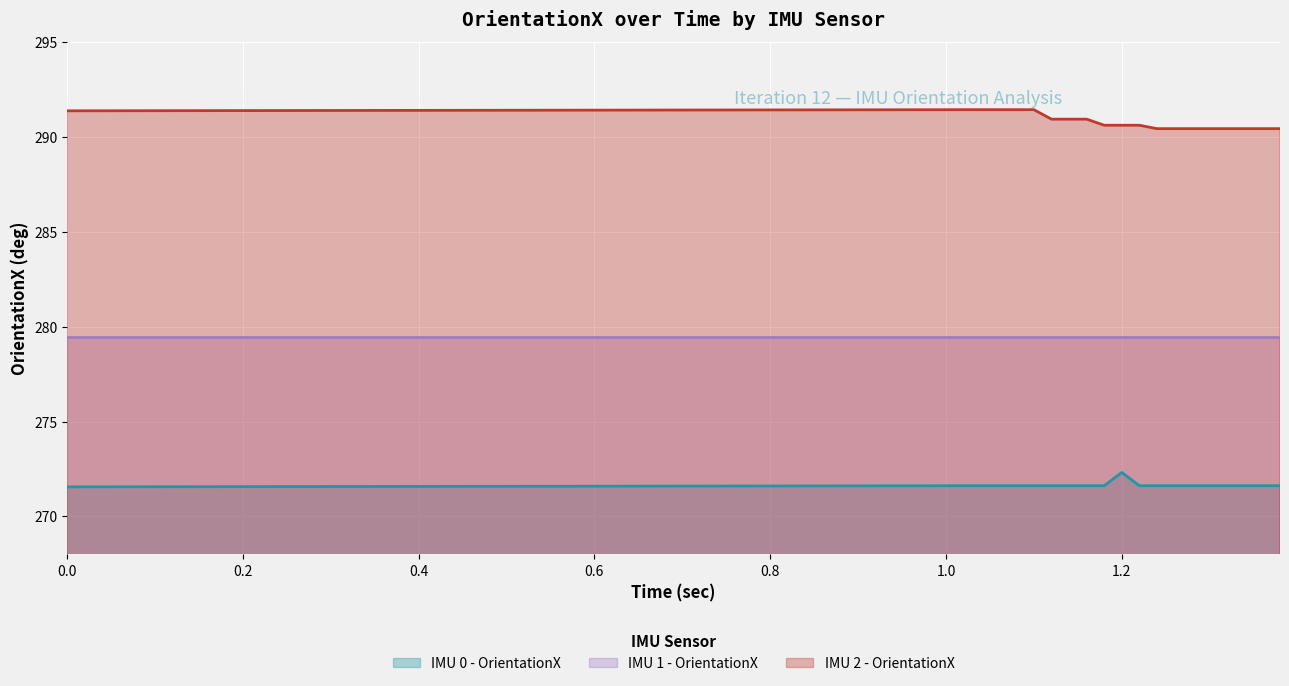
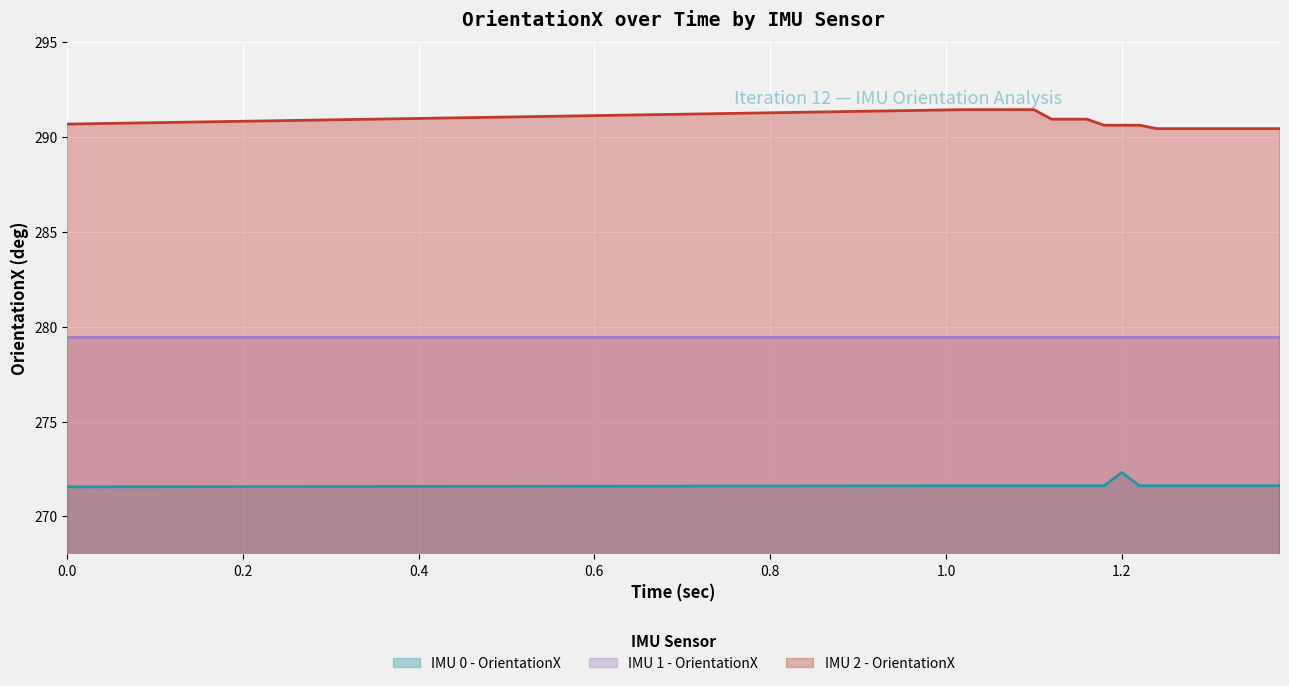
IMU 2 - OrientationX, 0.0: 291.4 -> 290.7
